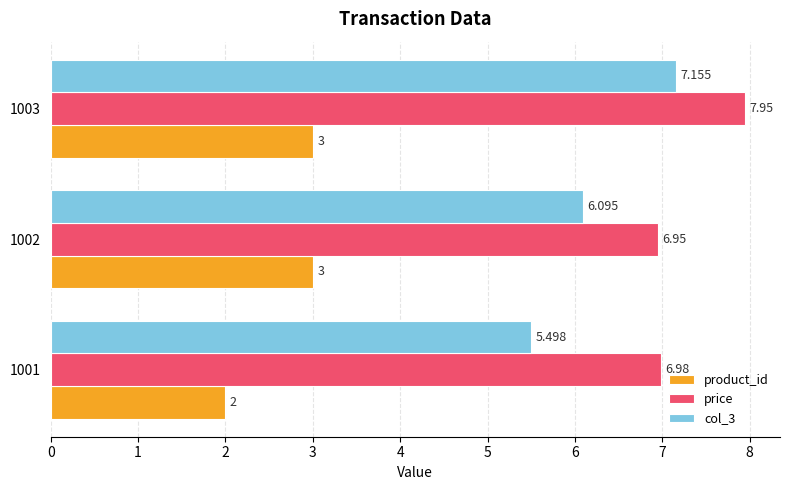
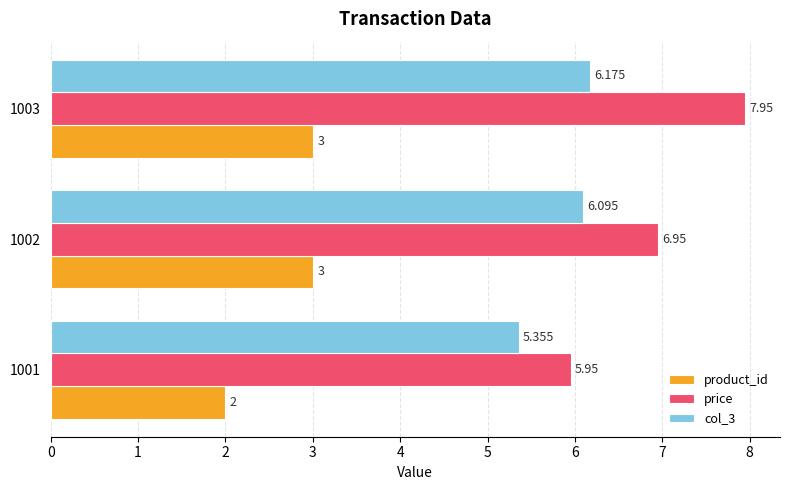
col_3, 1003: 7.155 -> 6.175
col_3, 1001: 5.498 -> 5.355
price, 1001: 6.98 -> 5.95
